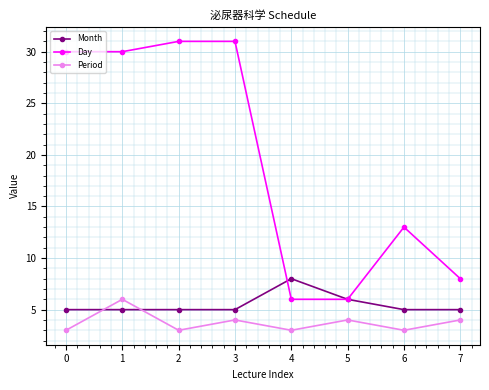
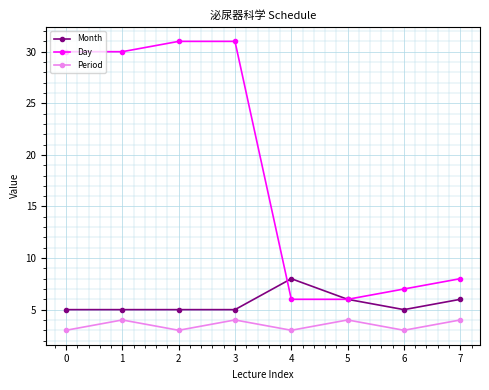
Period, 1: 6 -> 4
Day, 6: 13 -> 7
Month, 7: 5 -> 6
